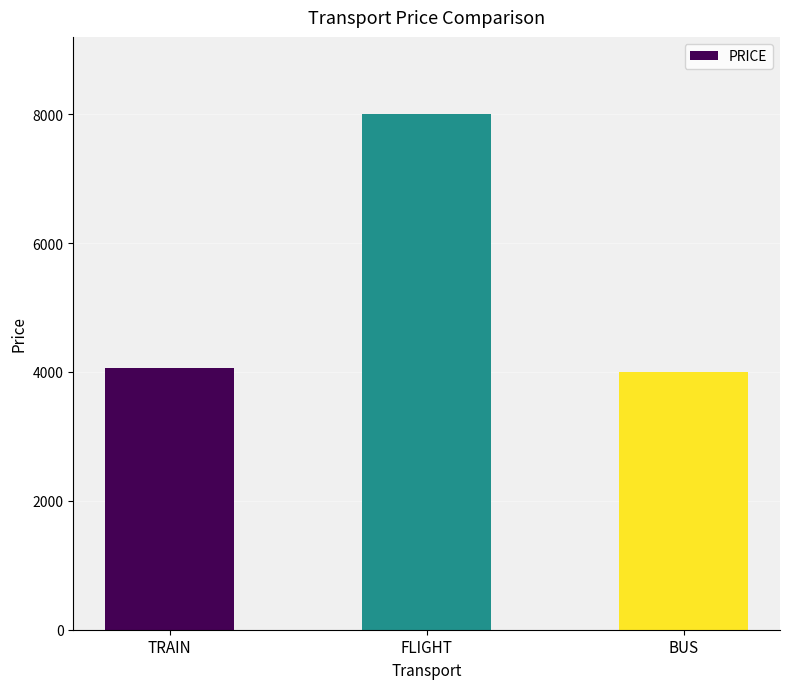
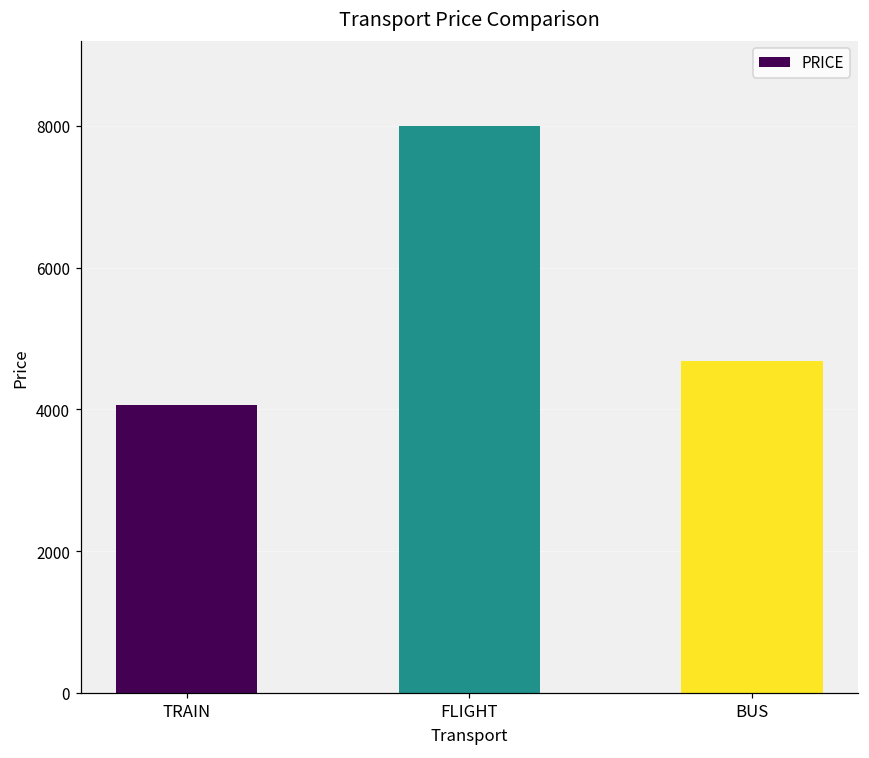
BUS: 4000 -> 4700
